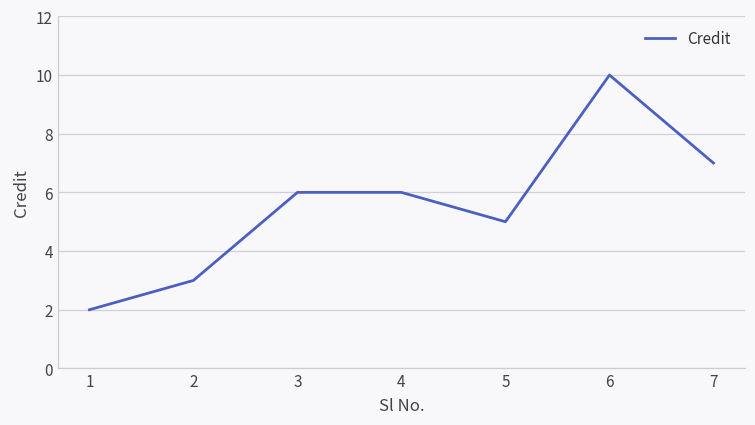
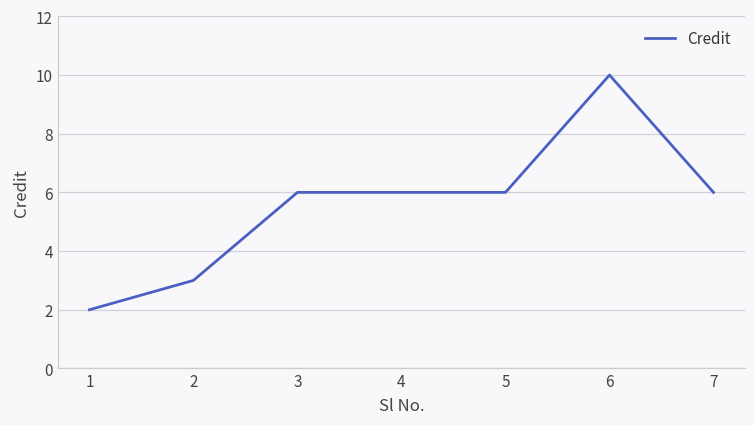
5: 5 -> 6
7: 7 -> 6
